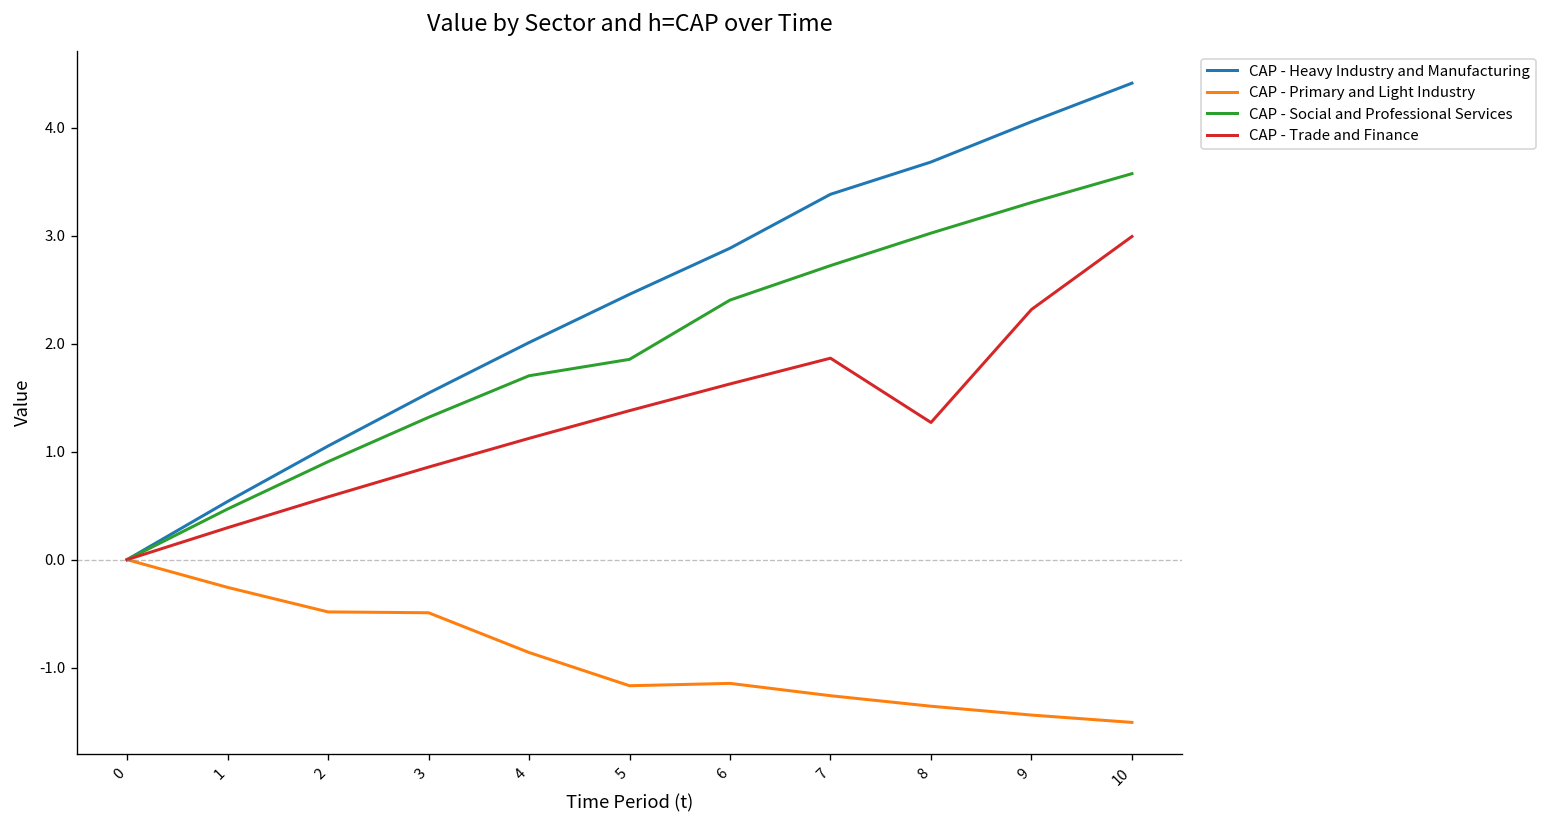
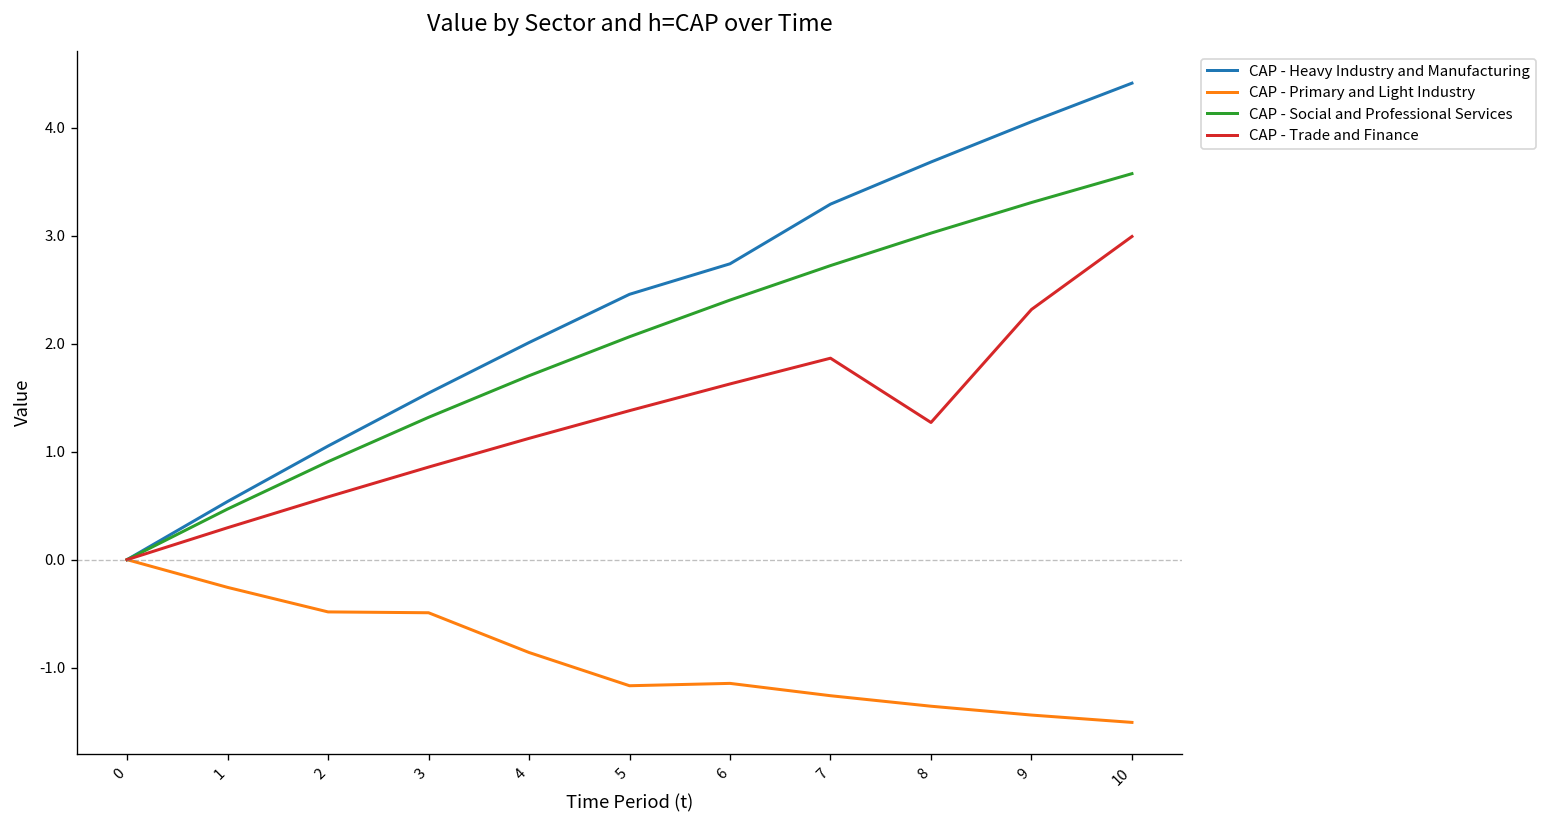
CAP - Social and Professional Services, 5: 1.9 -> 2.1
CAP - Heavy Industry and Manufacturing, 6: 2.9 -> 2.7
CAP - Heavy Industry and Manufacturing, 7: 3.4 -> 3.3
